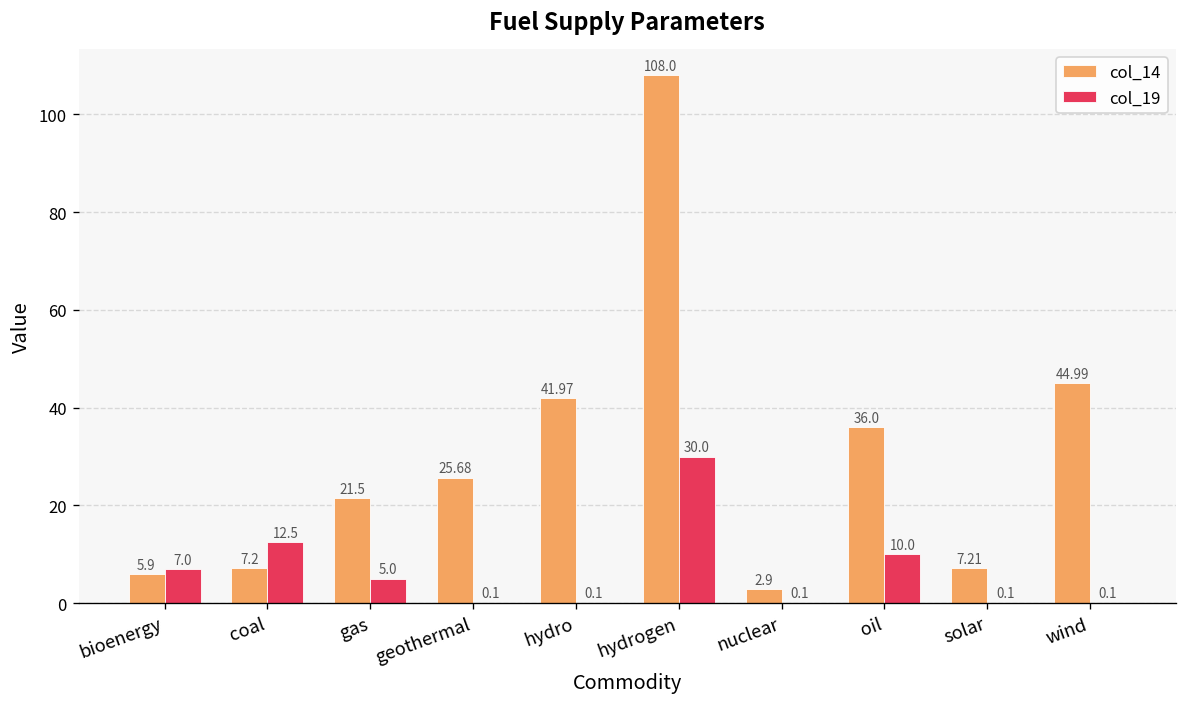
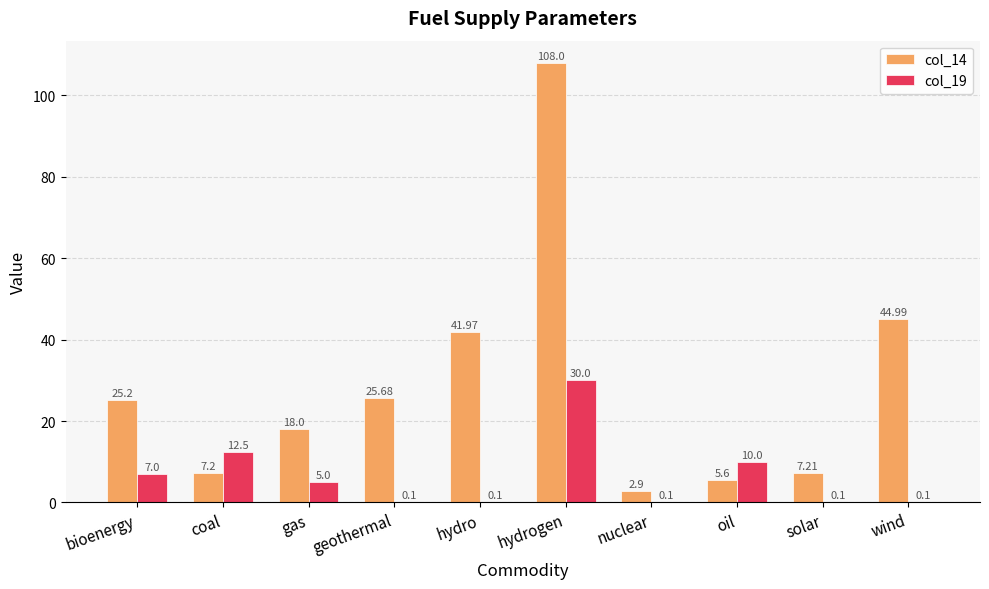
col_14, bioenergy: 5.9 -> 25.2
col_14, gas: 21.5 -> 18.0
col_14, oil: 36.0 -> 5.6
